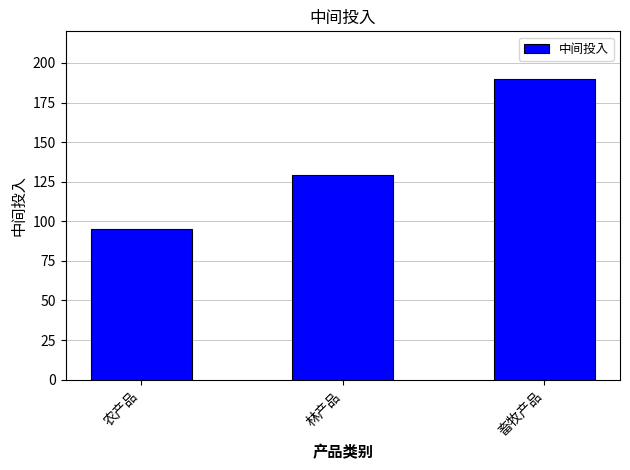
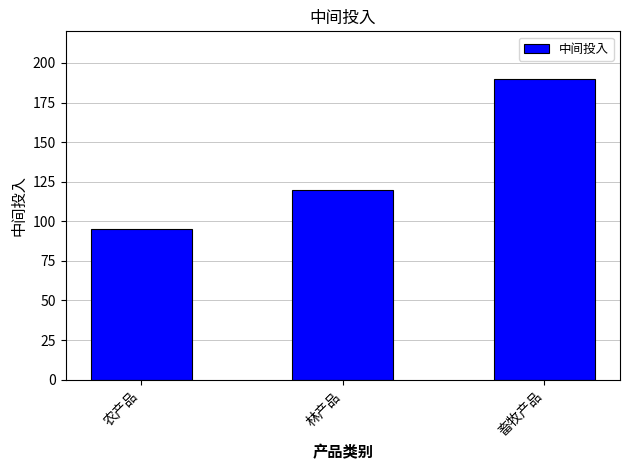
林产品: 129 -> 120
